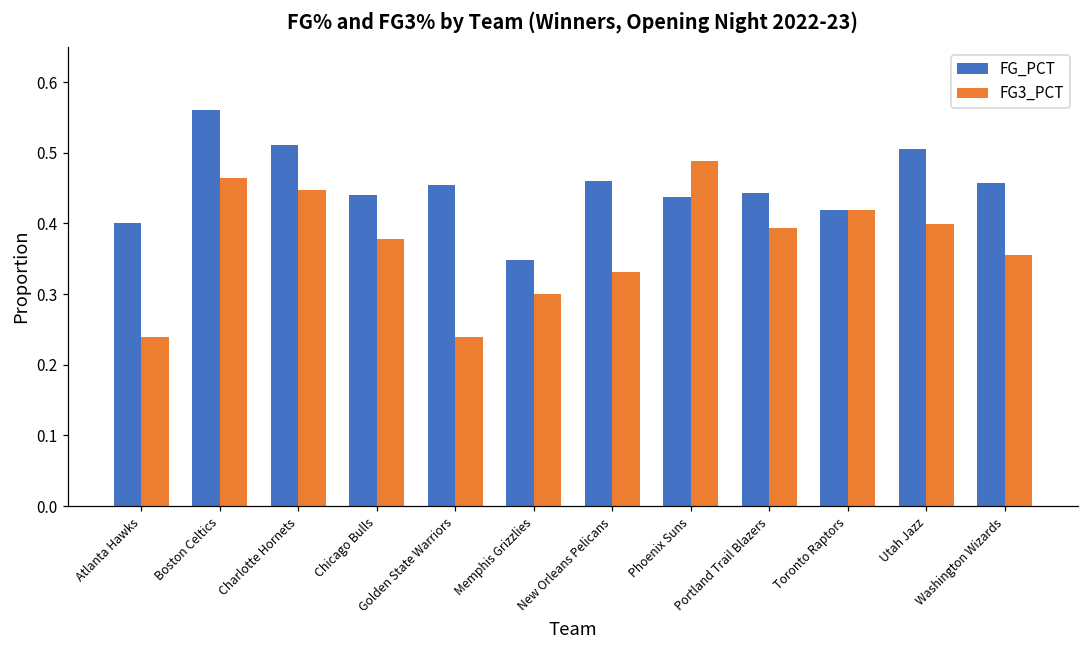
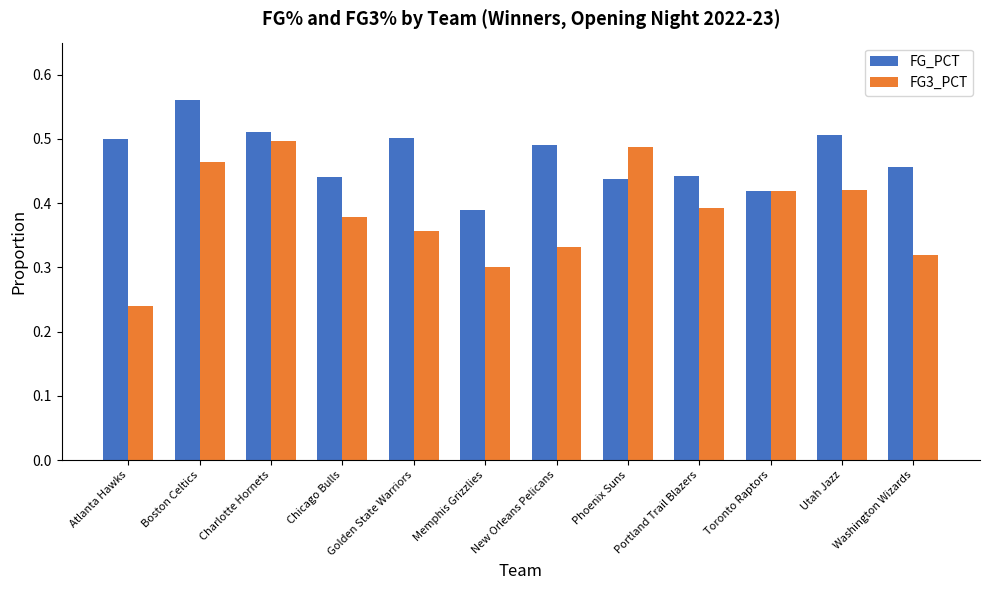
FG_PCT, Atlanta Hawks: 0.4 -> 0.5
FG3_PCT, Charlotte Hornets: 0.45 -> 0.50
FG_PCT, Golden State Warriors: 0.46 -> 0.50
FG3_PCT, Golden State Warriors: 0.24 -> 0.36
FG_PCT, Memphis Grizzlies: 0.35 -> 0.39
FG_PCT, New Orleans Pelicans: 0.46 -> 0.49
FG3_PCT, Utah Jazz: 0.40 -> 0.42
FG3_PCT, Washington Wizards: 0.36 -> 0.32
